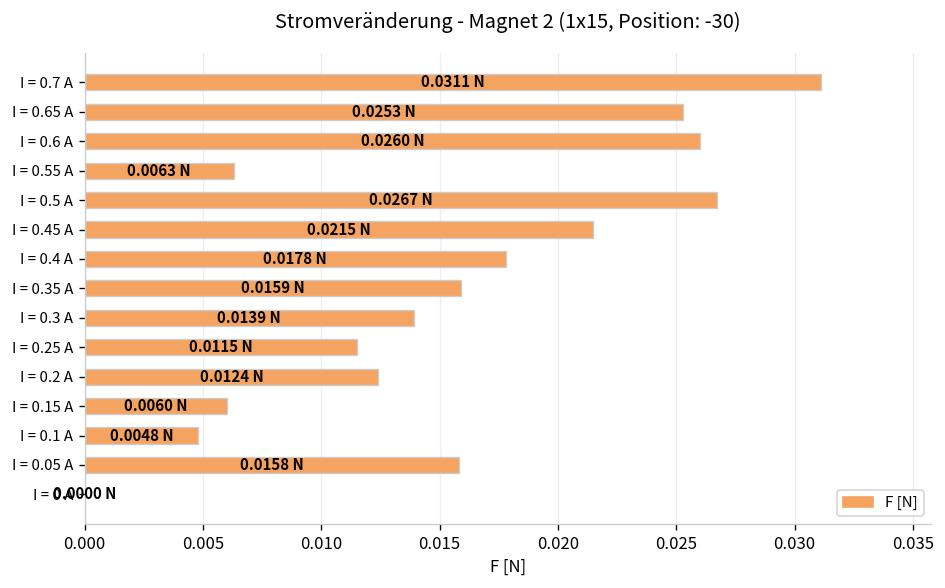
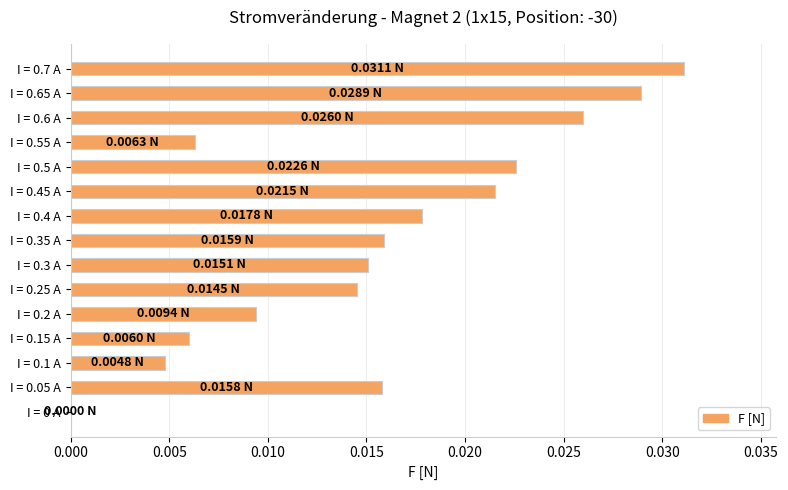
I = 0.65 A: 0.0253 -> 0.0289
I = 0.5 A: 0.0267 -> 0.0226
I = 0.3 A: 0.0139 -> 0.0151
I = 0.25 A: 0.0115 -> 0.0145
I = 0.2 A: 0.0124 -> 0.0094
